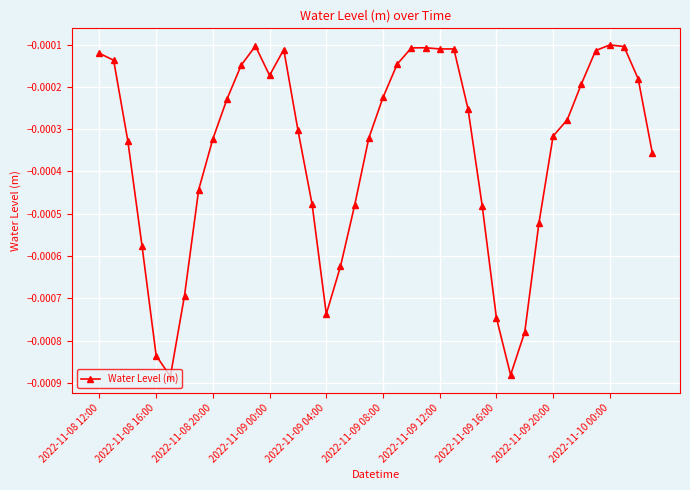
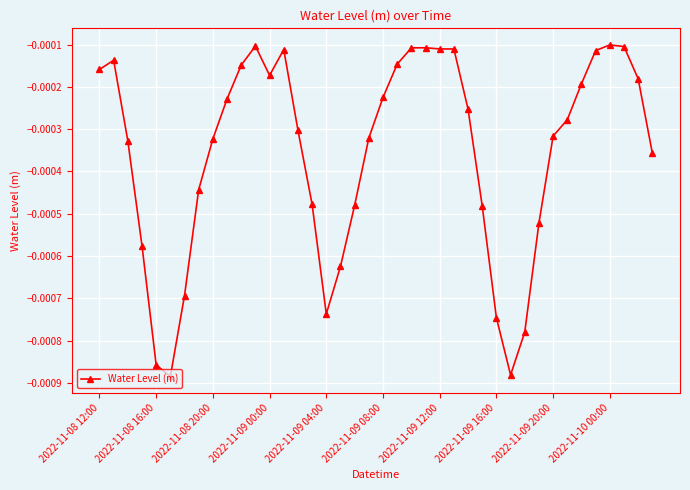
2022-11-08 12:00: -0.00012 -> -0.00016
2022-11-08 16:00: -0.00084 -> -0.00086
